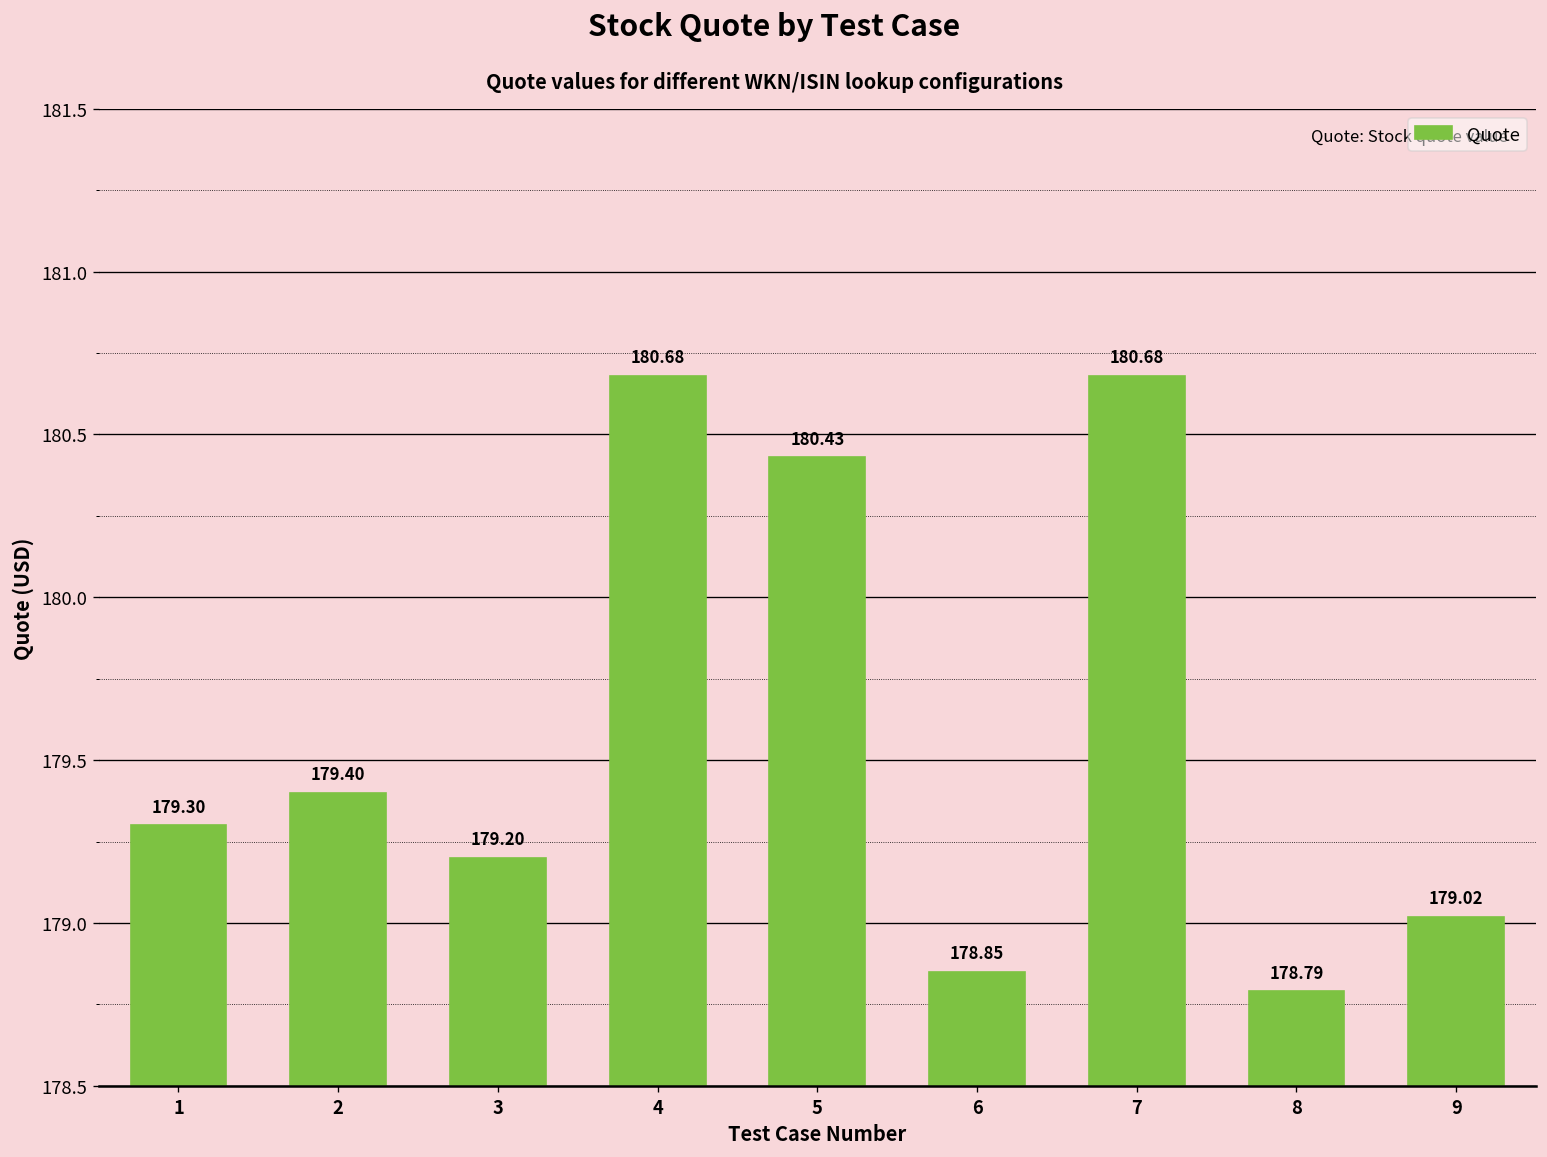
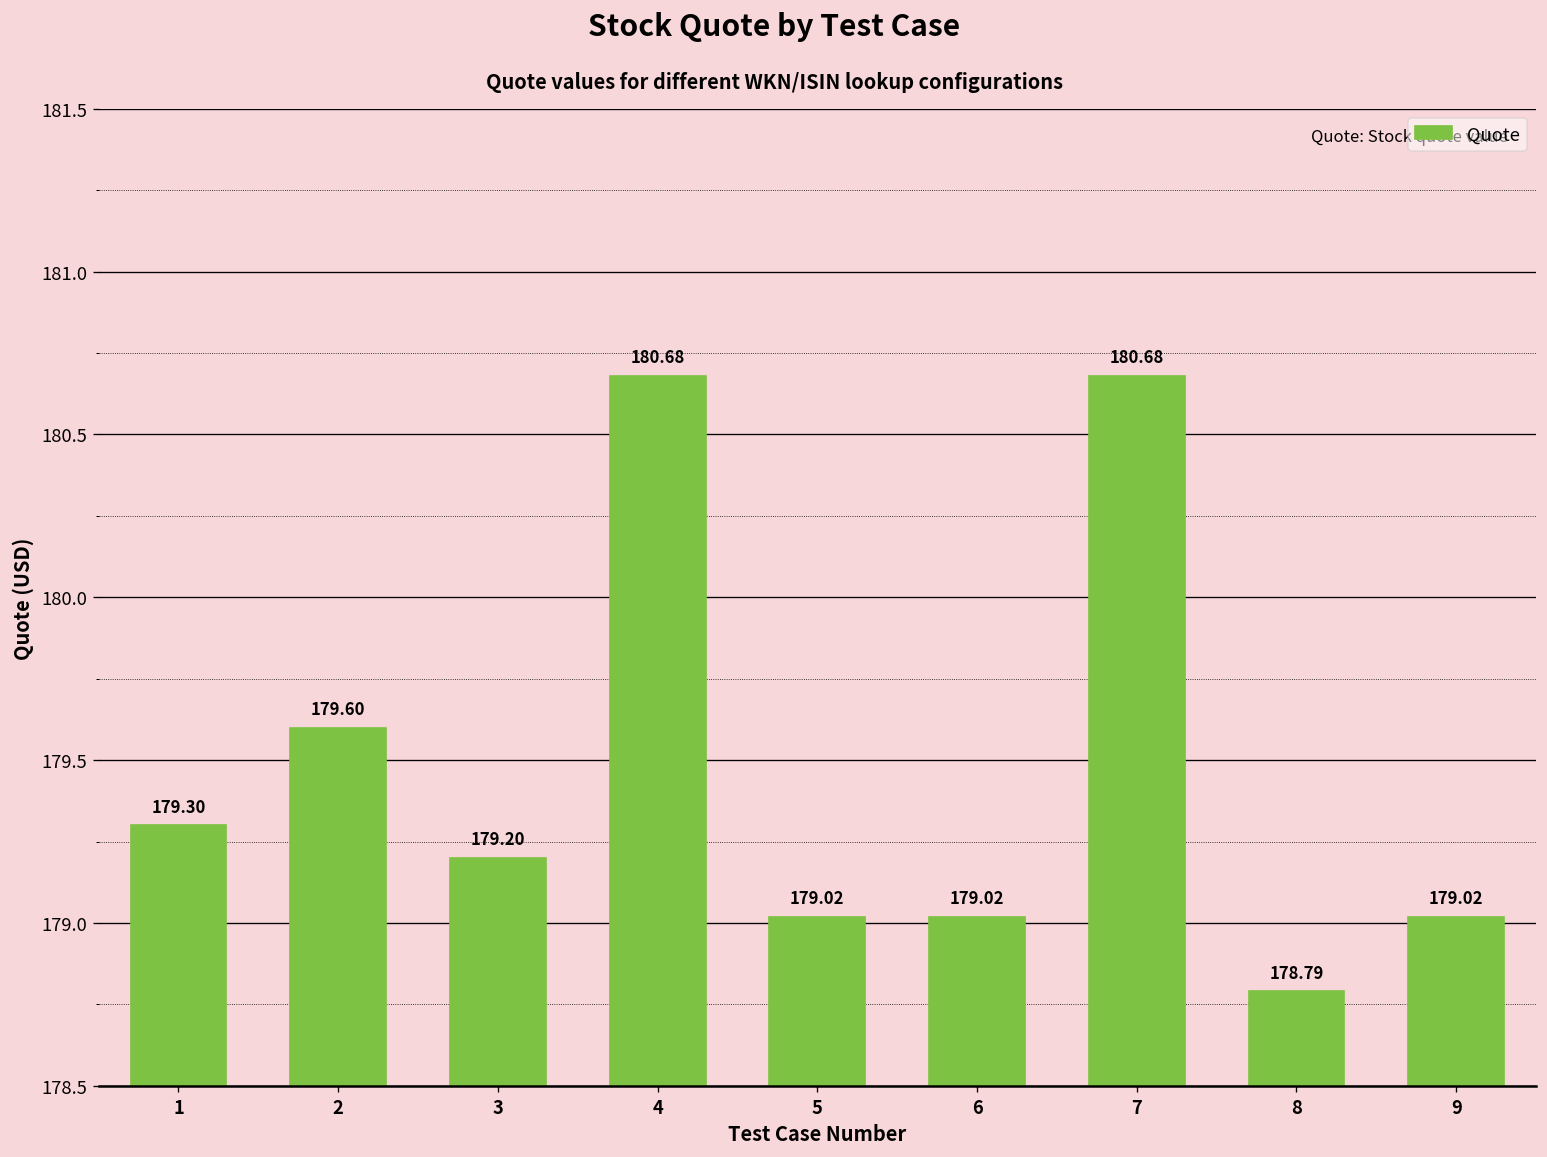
2: 179.40 -> 179.60
5: 180.43 -> 179.02
6: 178.85 -> 179.02
